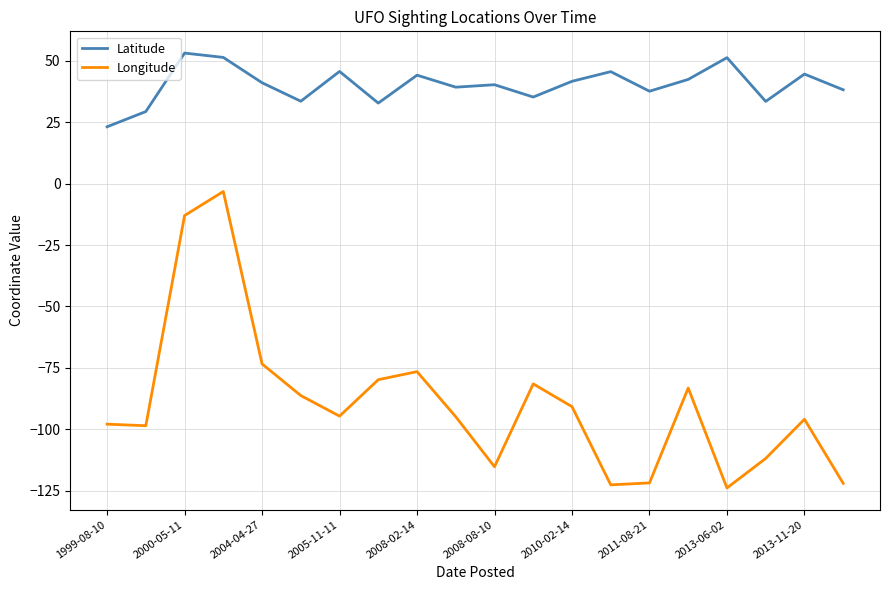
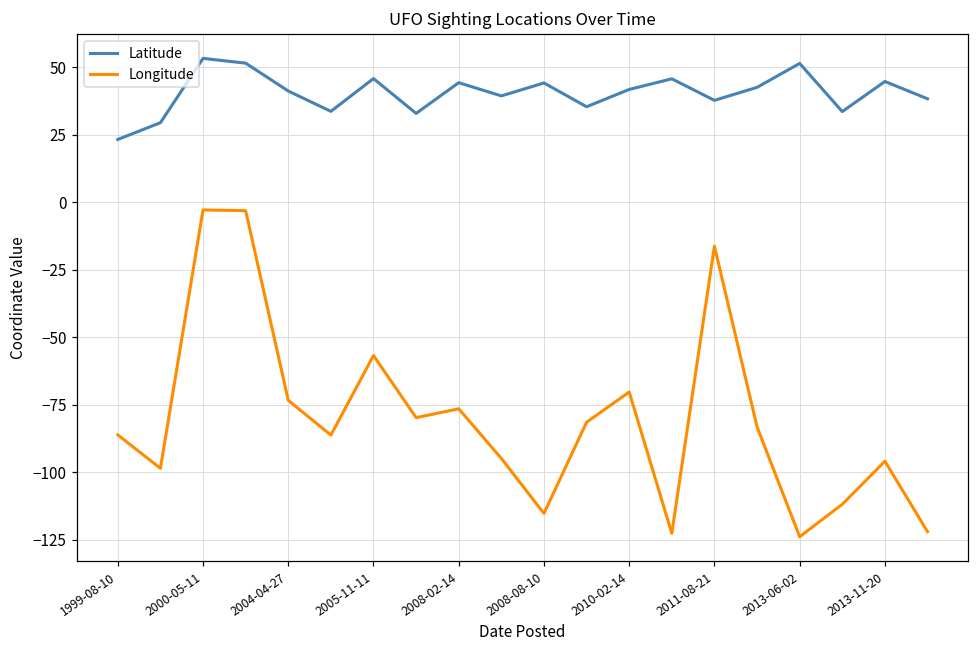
Longitude, 1999-08-10: -98 -> -86
Longitude, 2000-05-11: -13 -> -3
Longitude, 2005-11-11: -95 -> -57
Latitude, 2008-08-10: 40 -> 44
Longitude, 2010-02-14: -91 -> -70
Longitude, 2011-08-21: -122 -> -16
